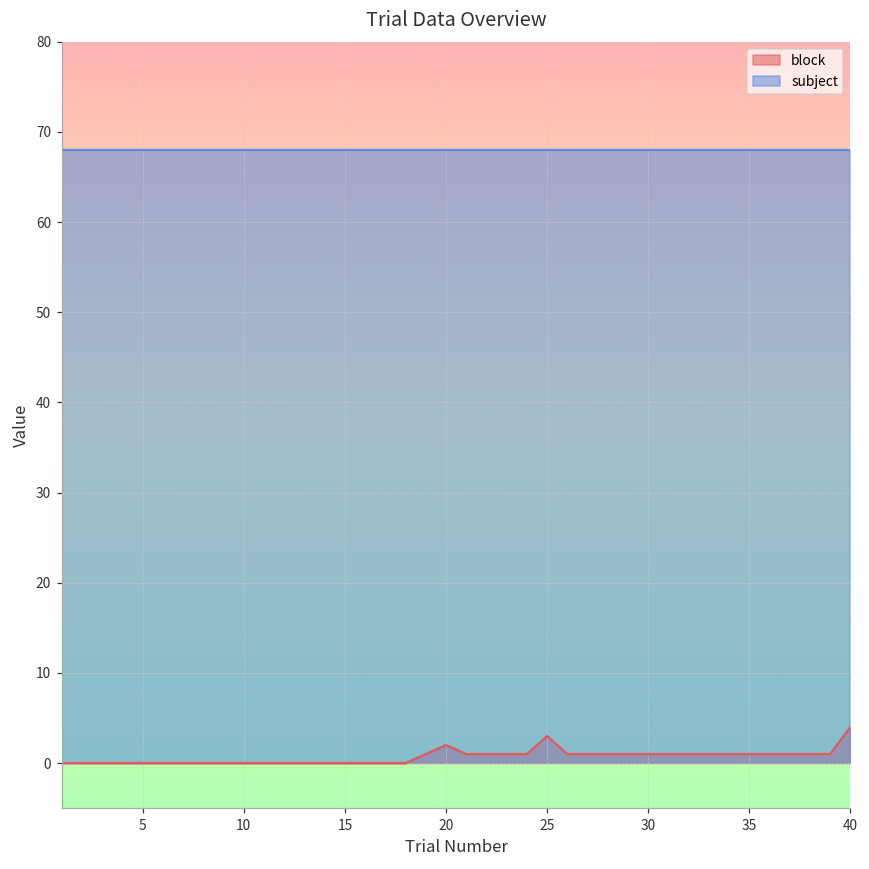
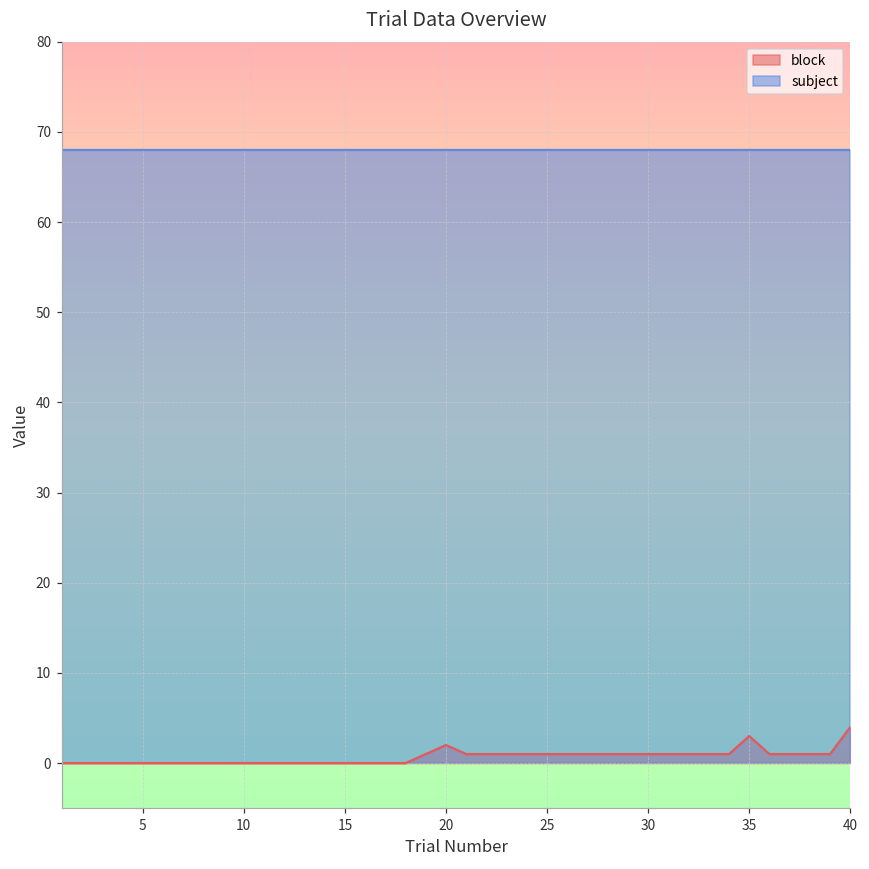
block, 25: 3 -> 1
block, 35: 1 -> 3
